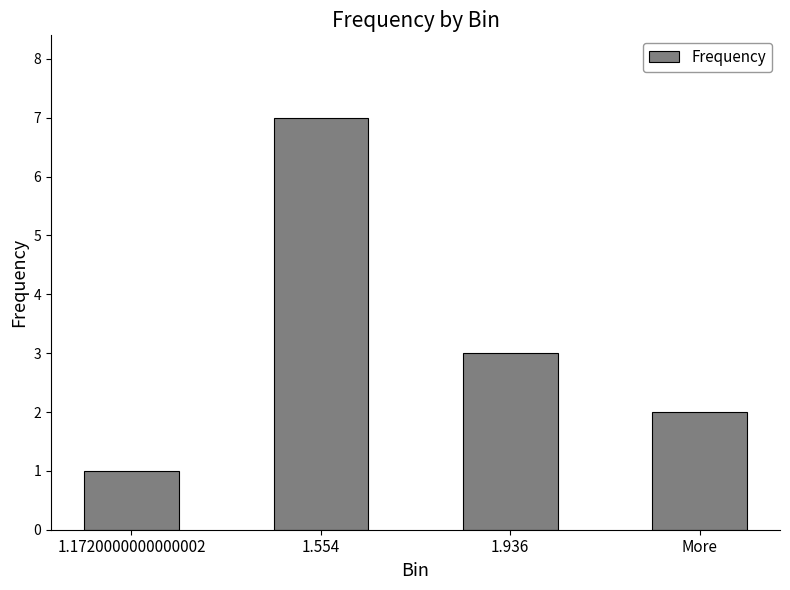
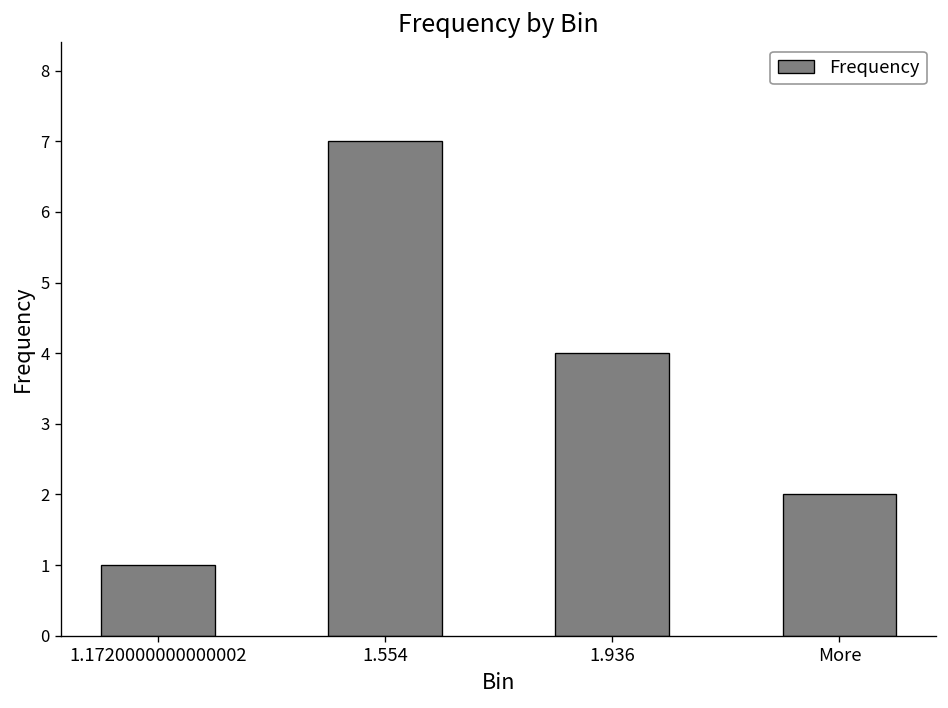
1.936: 3 -> 4
